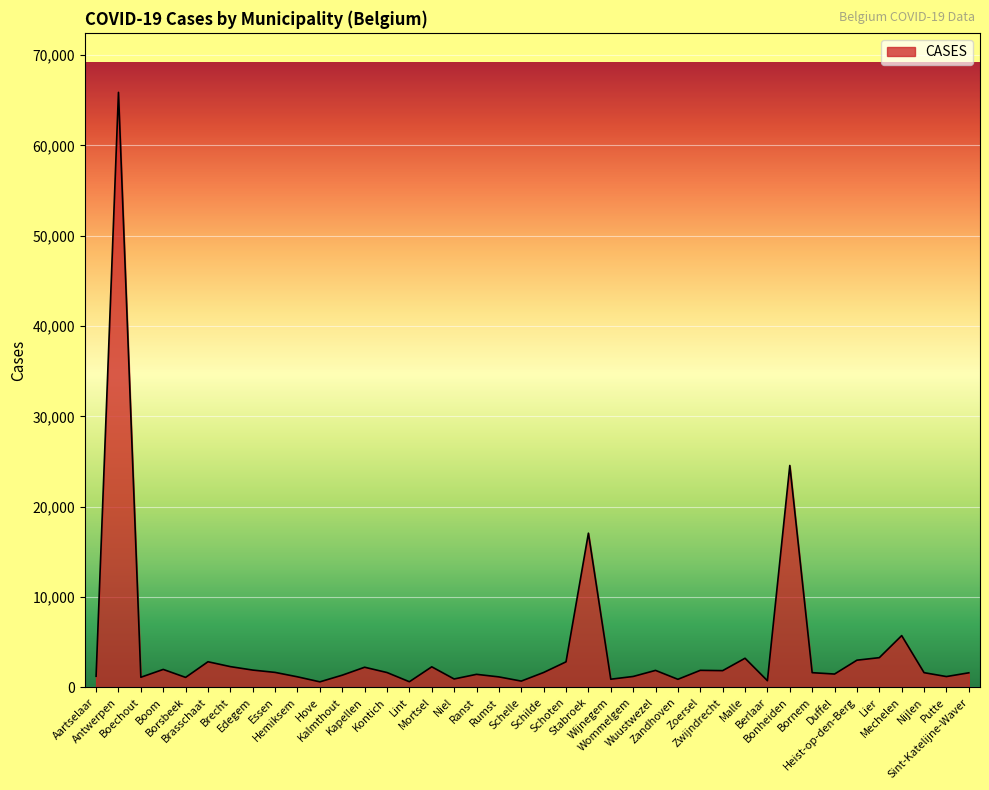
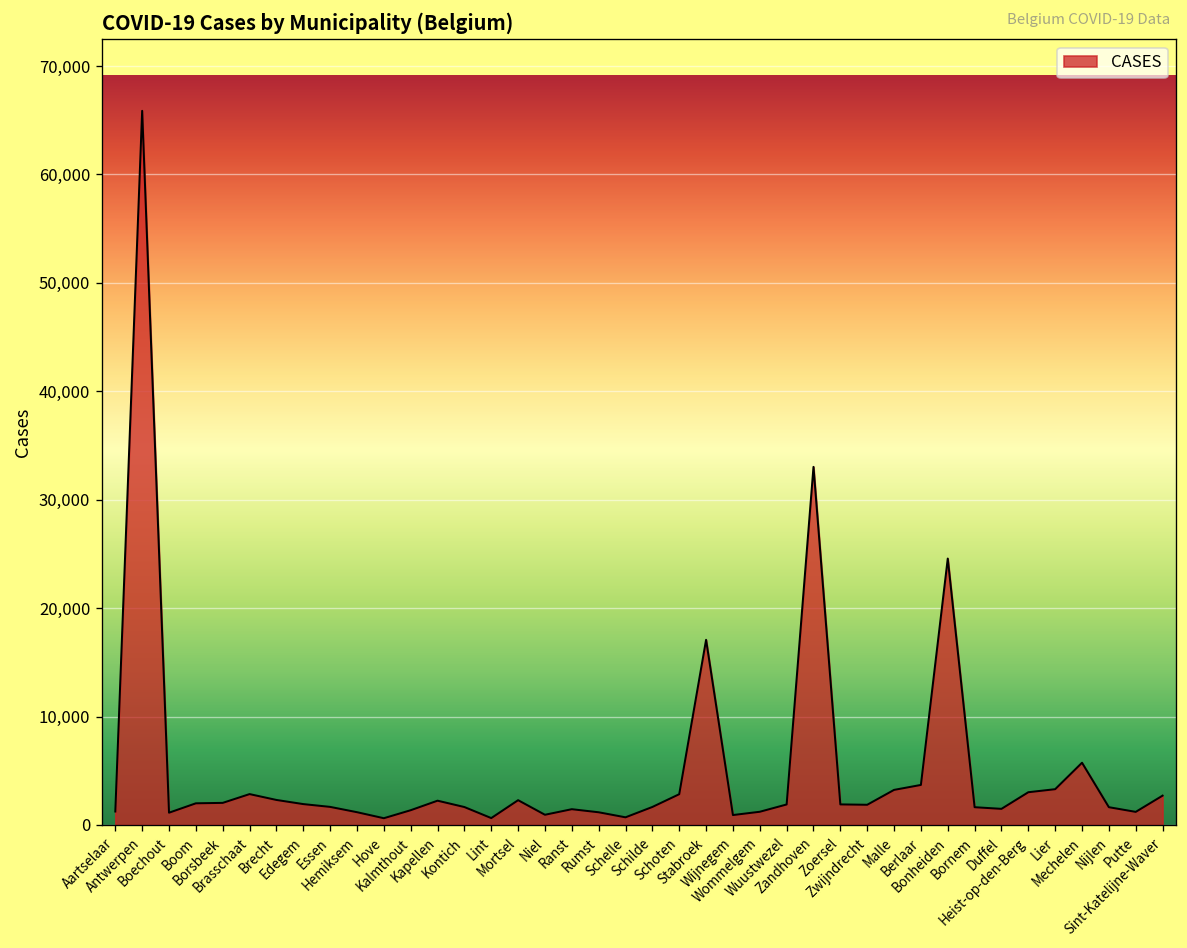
Borsbeek: 1,000 -> 2,000
Zandhoven: 1,000 -> 33,000
Berlaar: 1,000 -> 4,000
Sint-Katelijne-Waver: 2,000 -> 3,000
